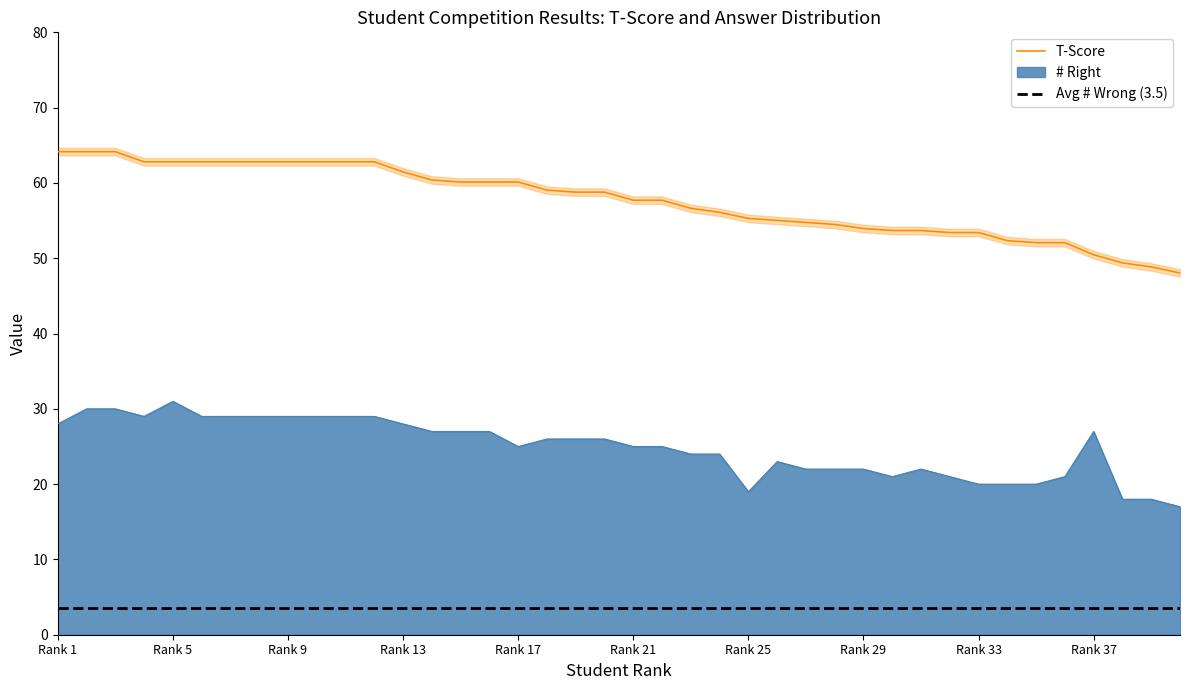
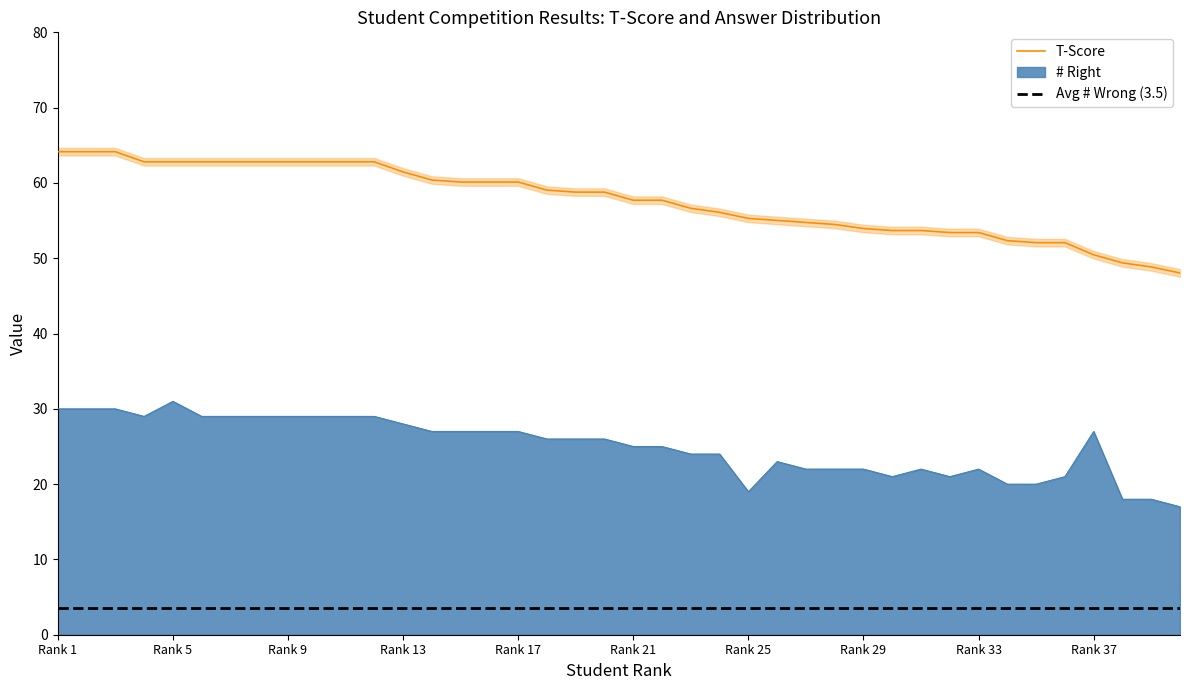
# Right, Rank 1: 28 -> 30
# Right, Rank 17: 25 -> 27
# Right, Rank 33: 20 -> 22
